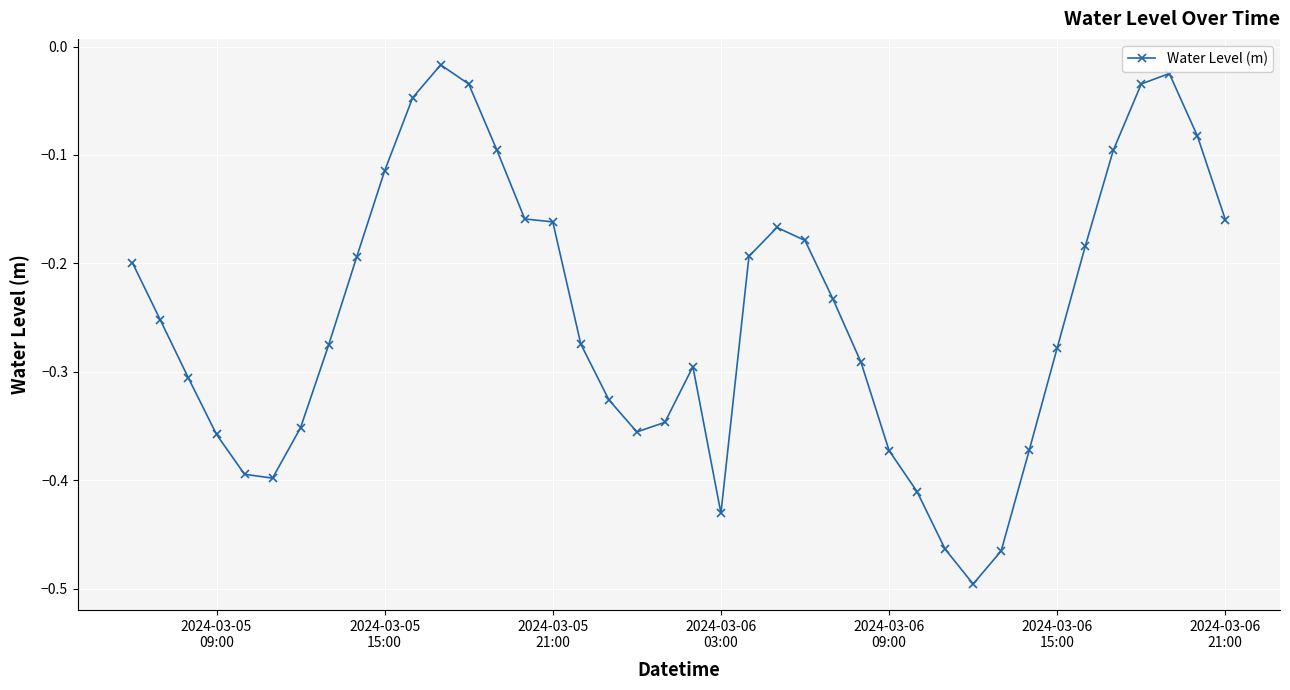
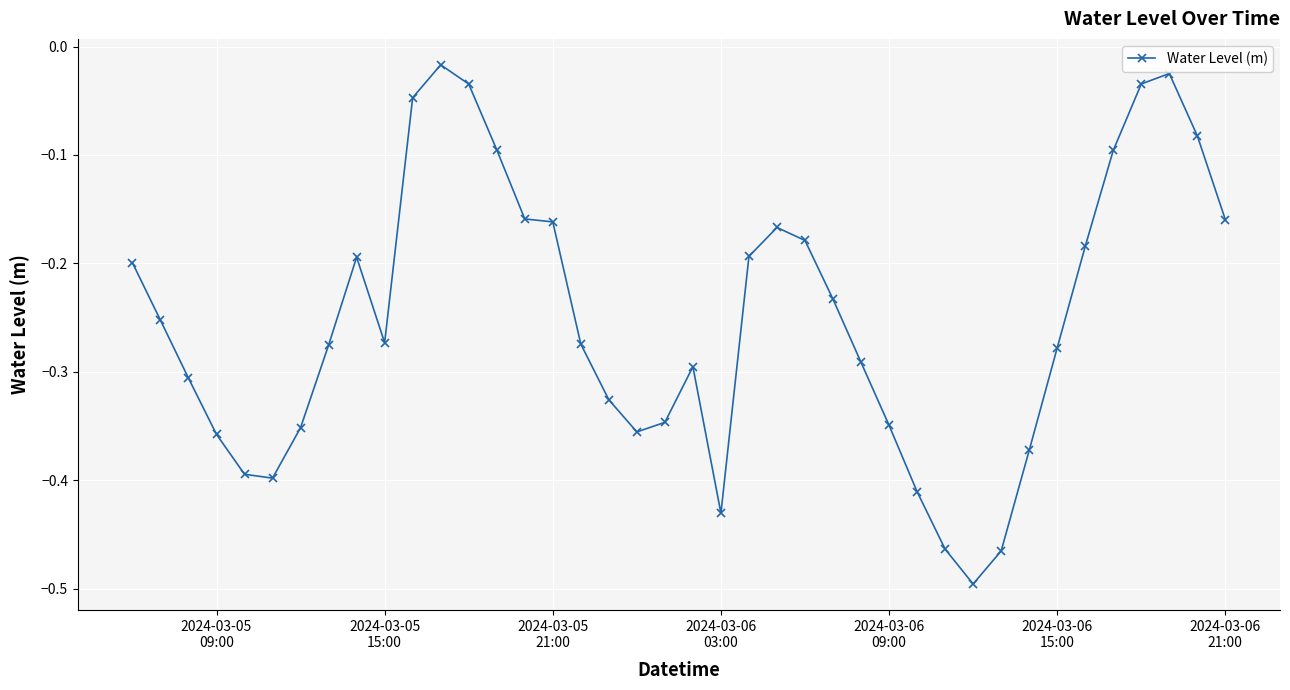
2024-03-05 15:00: -0.115 -> -0.273
2024-03-06 09:00: -0.372 -> -0.349
